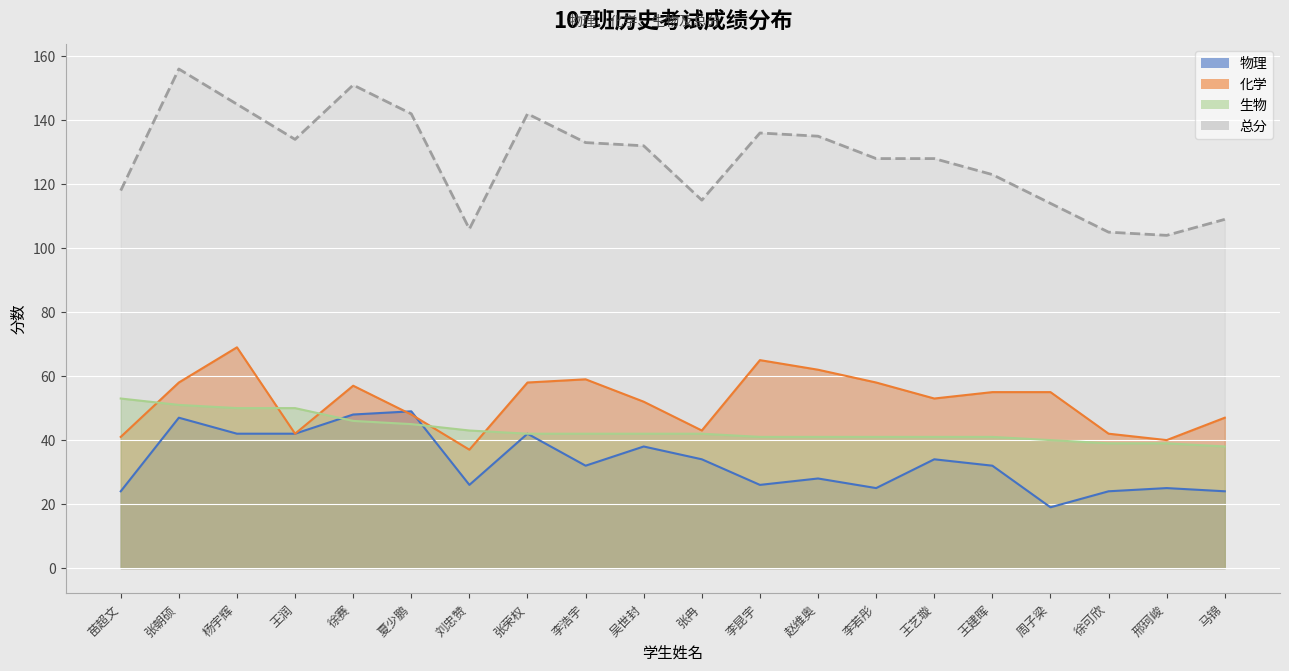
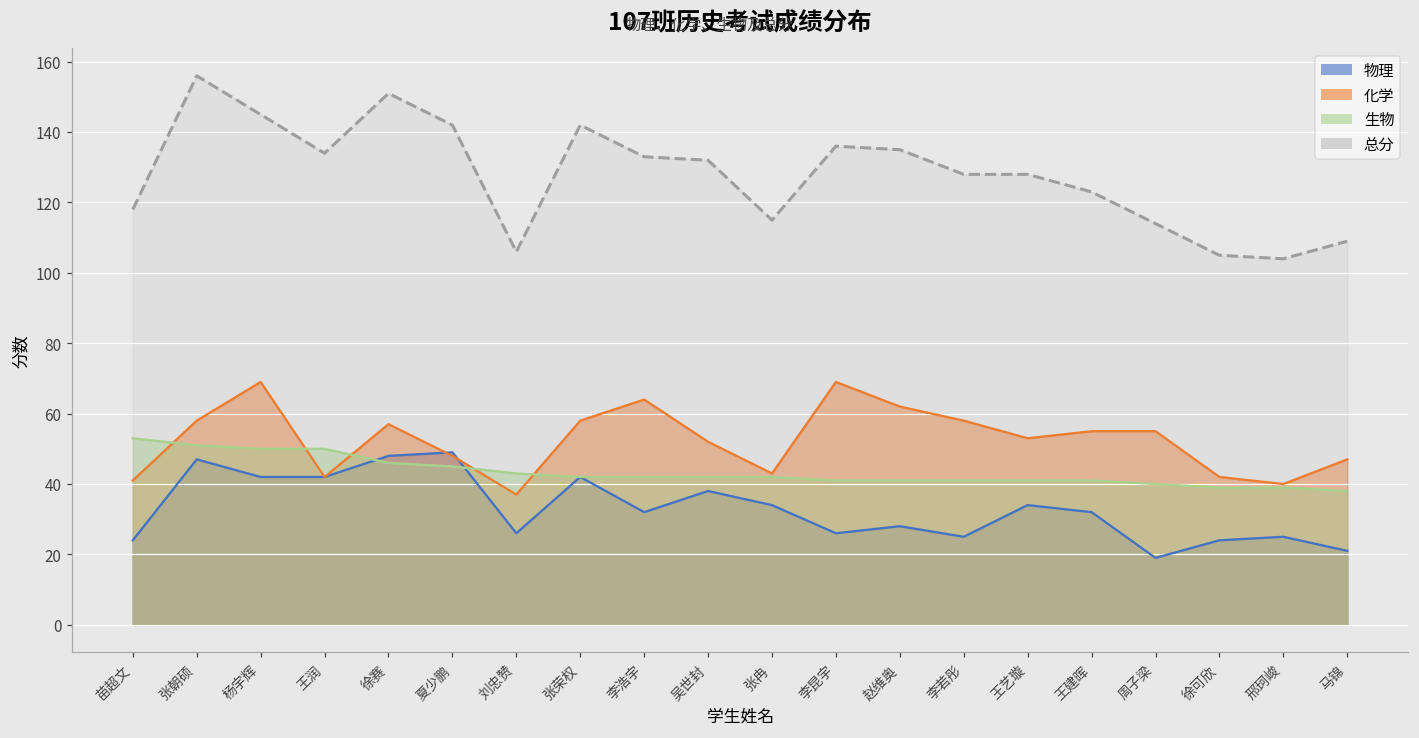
化学, 李浩宇: 59 -> 64
化学, 李昆宇: 65 -> 69
物理, 马锦: 24 -> 21
